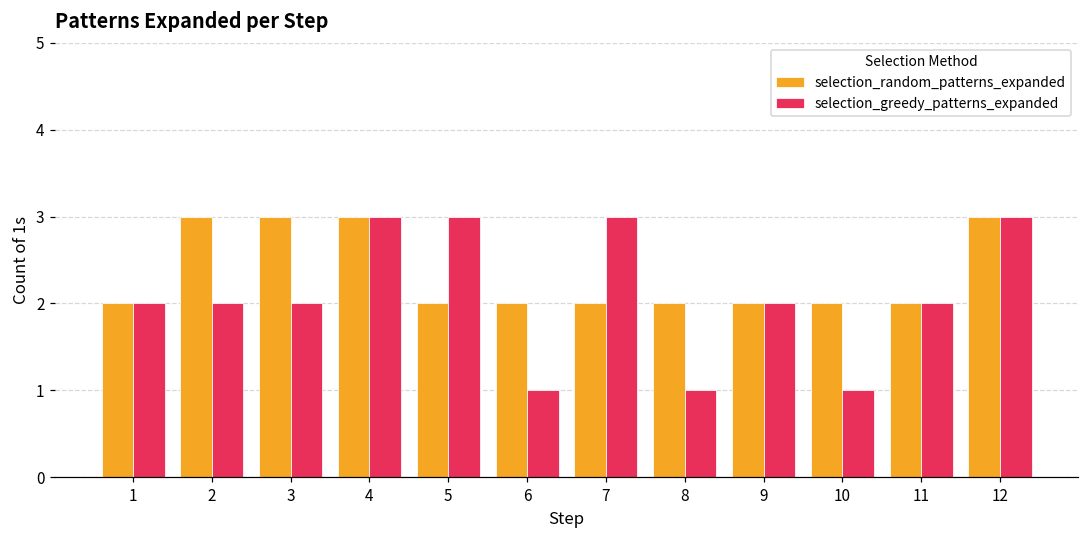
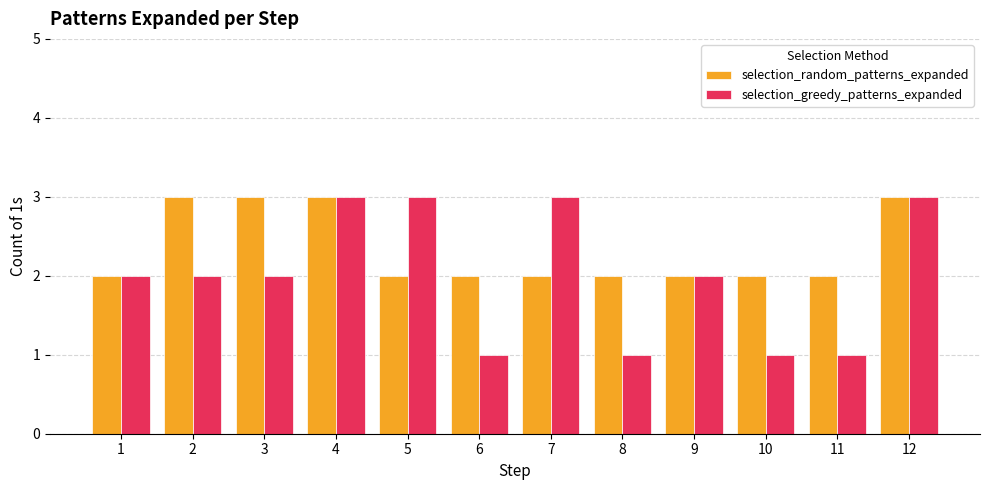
selection_greedy_patterns_expanded, 11: 2 -> 1
